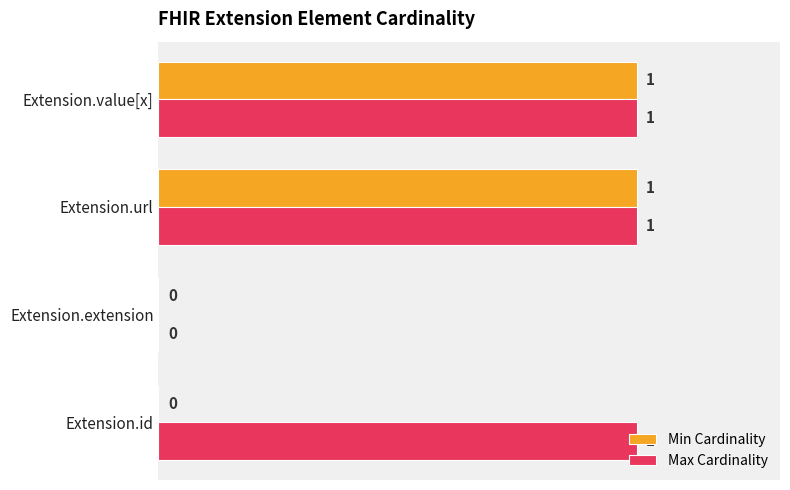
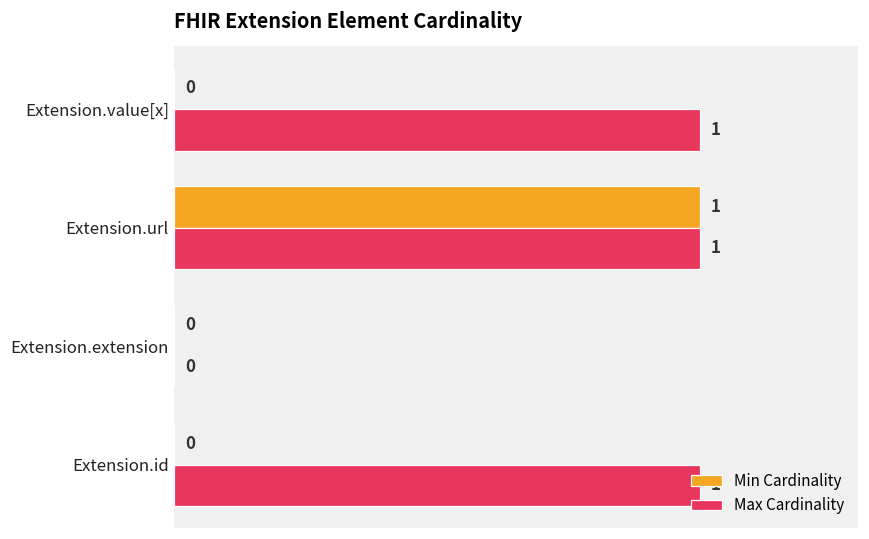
Min Cardinality, Extension.value[x]: 1 -> 0
